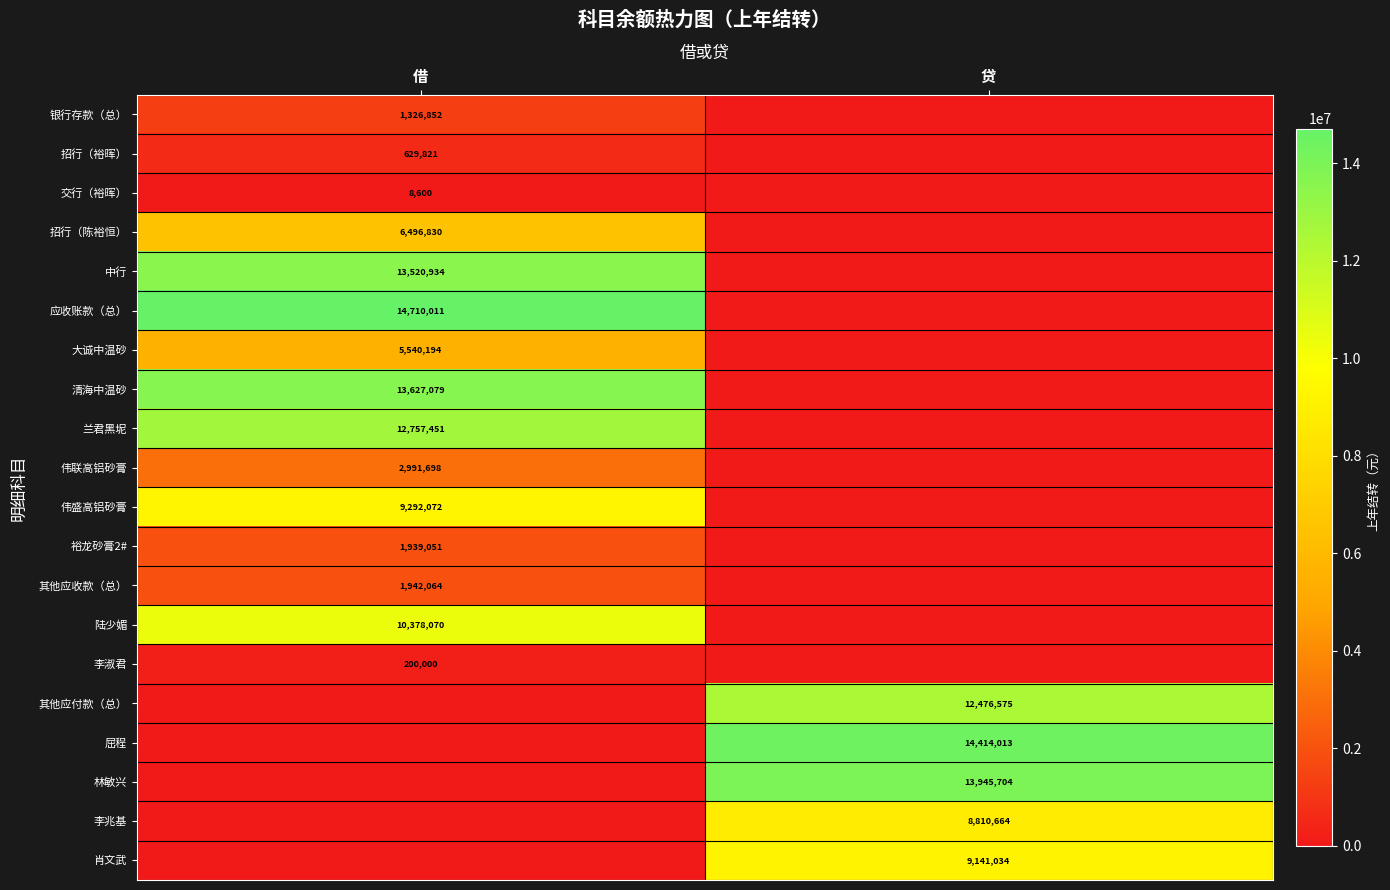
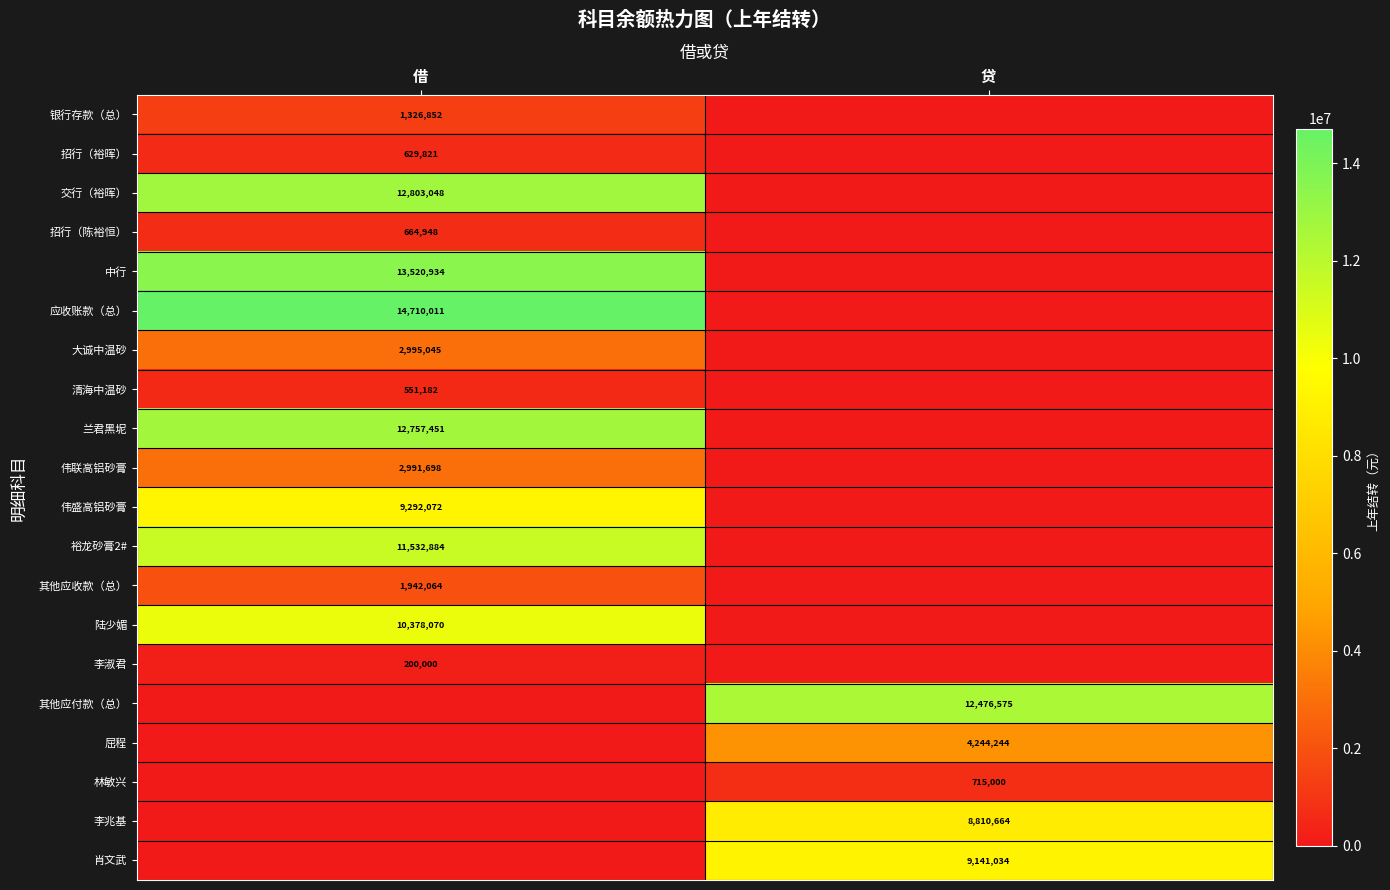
交行（裕晖）, 借: 8,600 -> 12,803,048
招行（陈裕恒）, 借: 6,496,830 -> 664,948
大诚中温砂, 借: 5,540,194 -> 2,995,045
清海中温砂, 借: 13,627,079 -> 551,182
裕龙砂膏2#, 借: 1,939,051 -> 11,532,884
屈程, 贷: 14,414,013 -> 4,244,244
林敏兴, 贷: 13,945,704 -> 715,000
